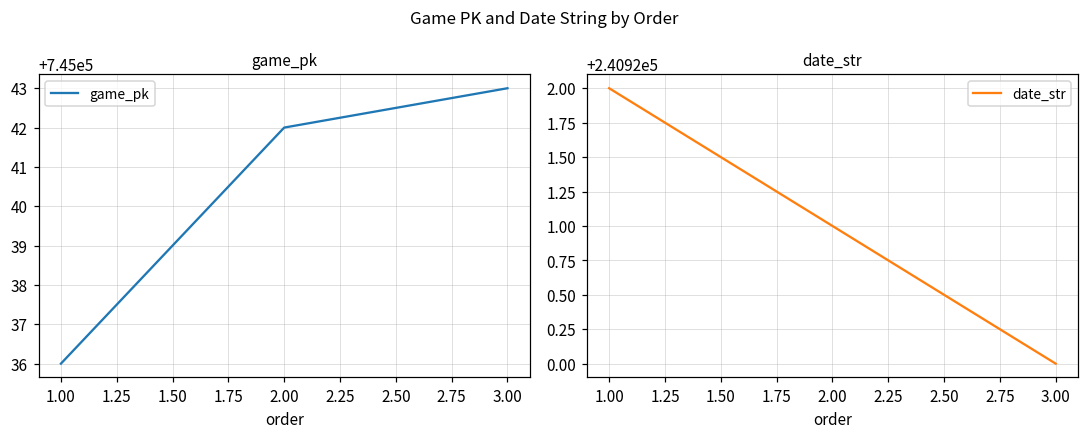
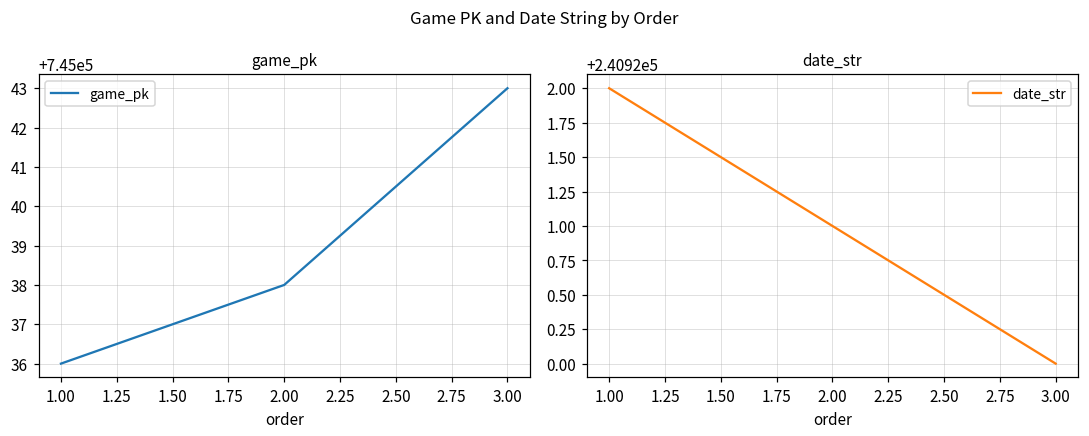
game_pk, 2.00: 745042 -> 745038
